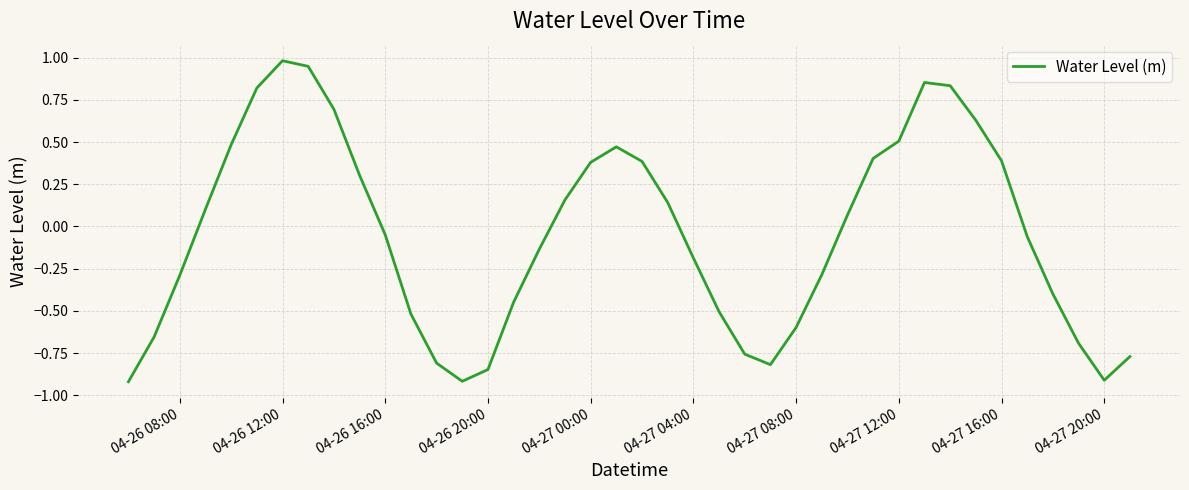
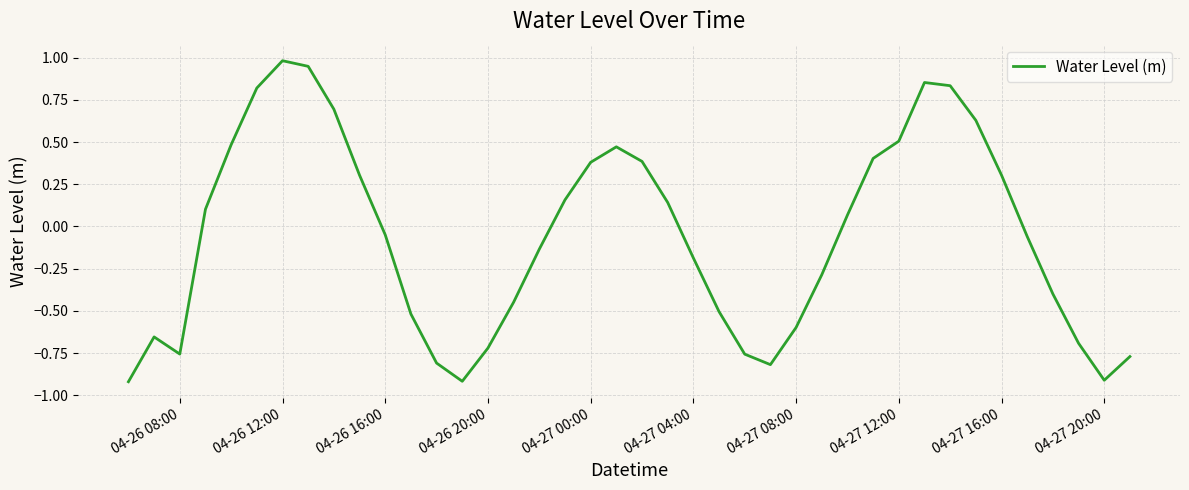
04-26 08:00: -0.29 -> -0.76
04-26 20:00: -0.85 -> -0.72
04-27 16:00: 0.39 -> 0.30
